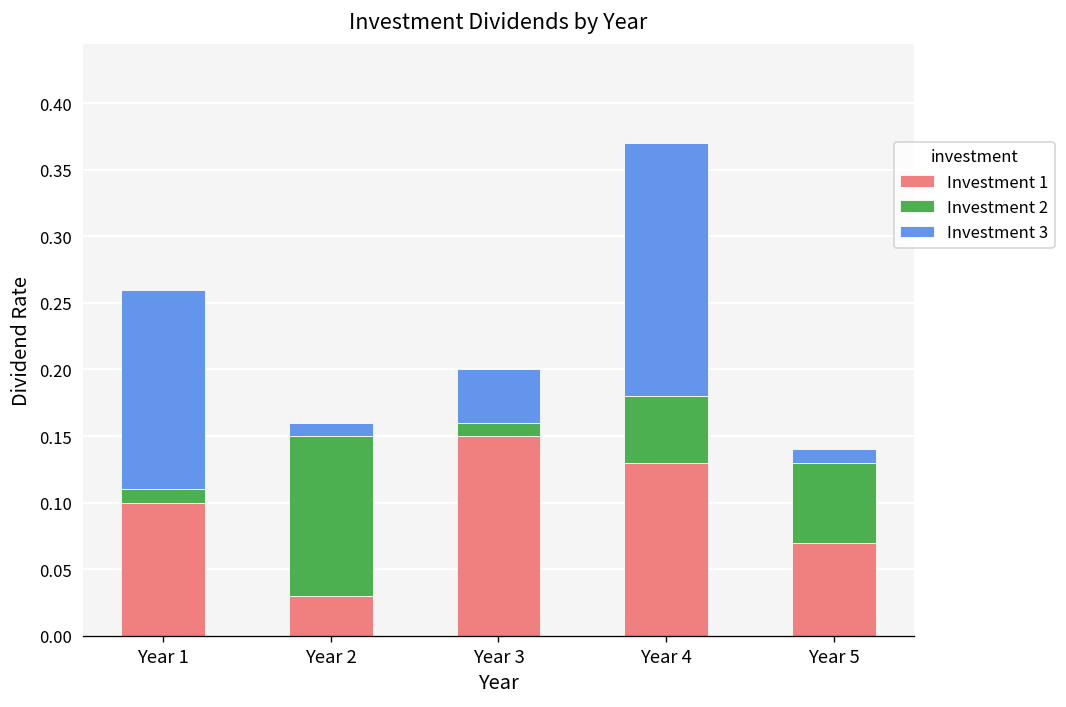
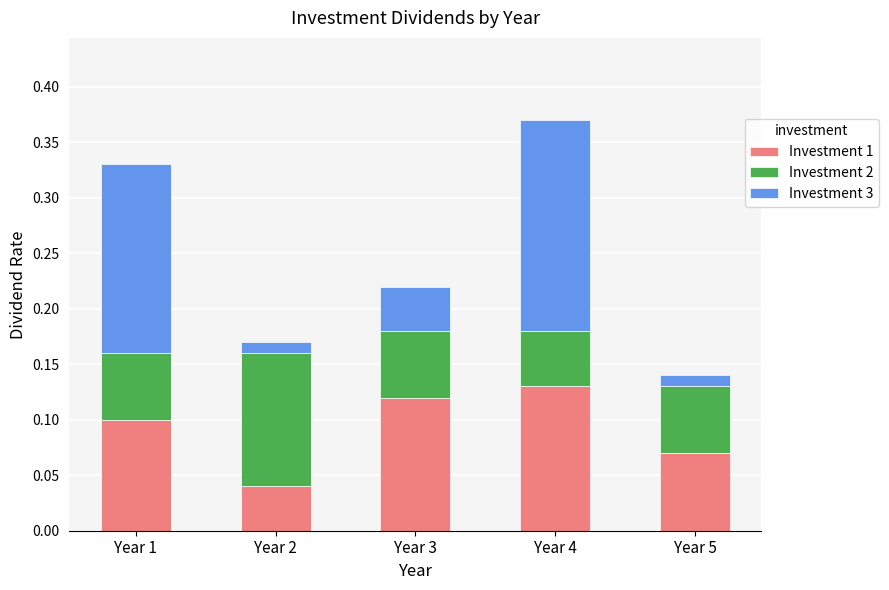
Investment 2, Year 1: 0.01 -> 0.06
Investment 3, Year 1: 0.15 -> 0.17
Investment 1, Year 2: 0.03 -> 0.04
Investment 1, Year 3: 0.15 -> 0.12
Investment 2, Year 3: 0.01 -> 0.06
